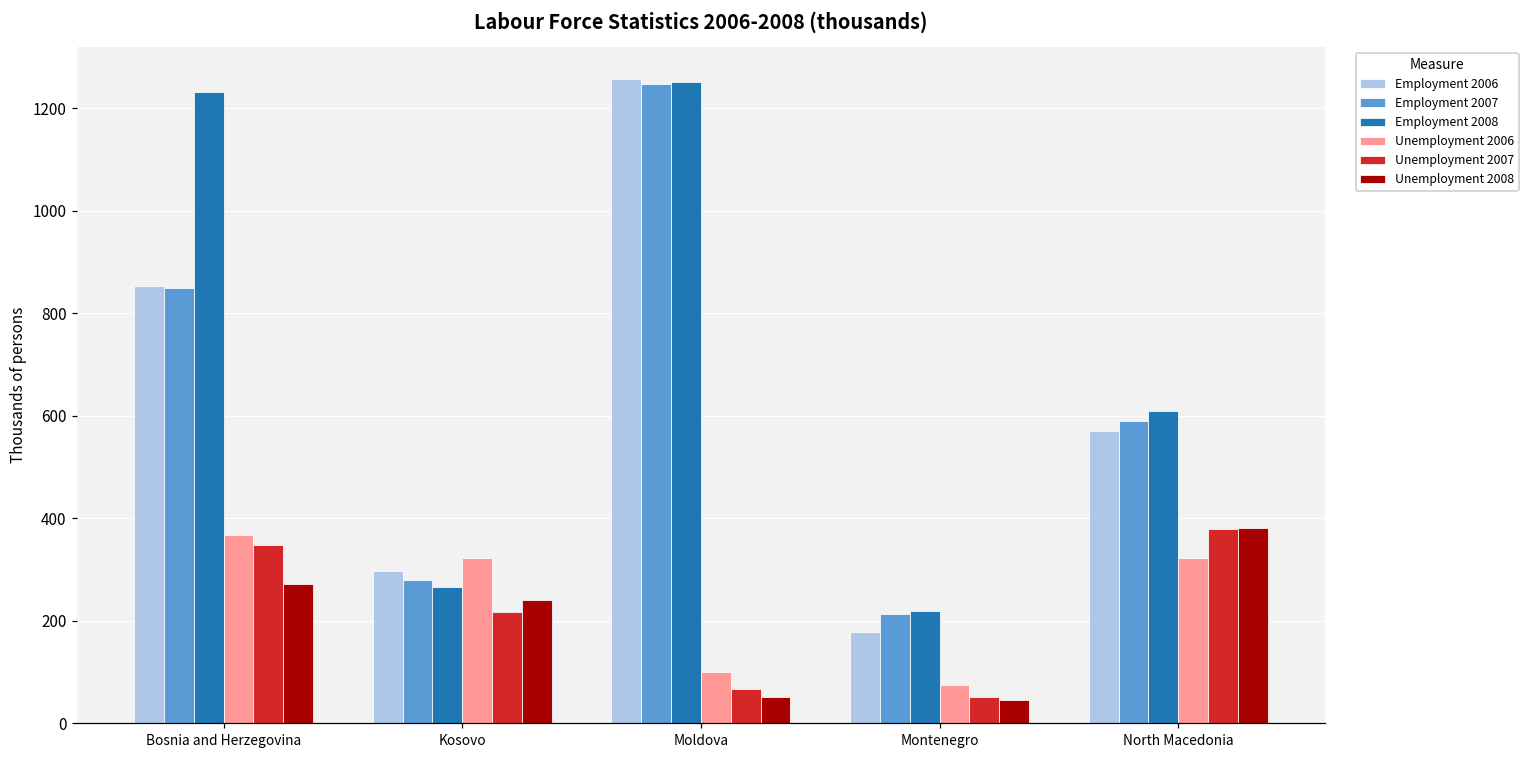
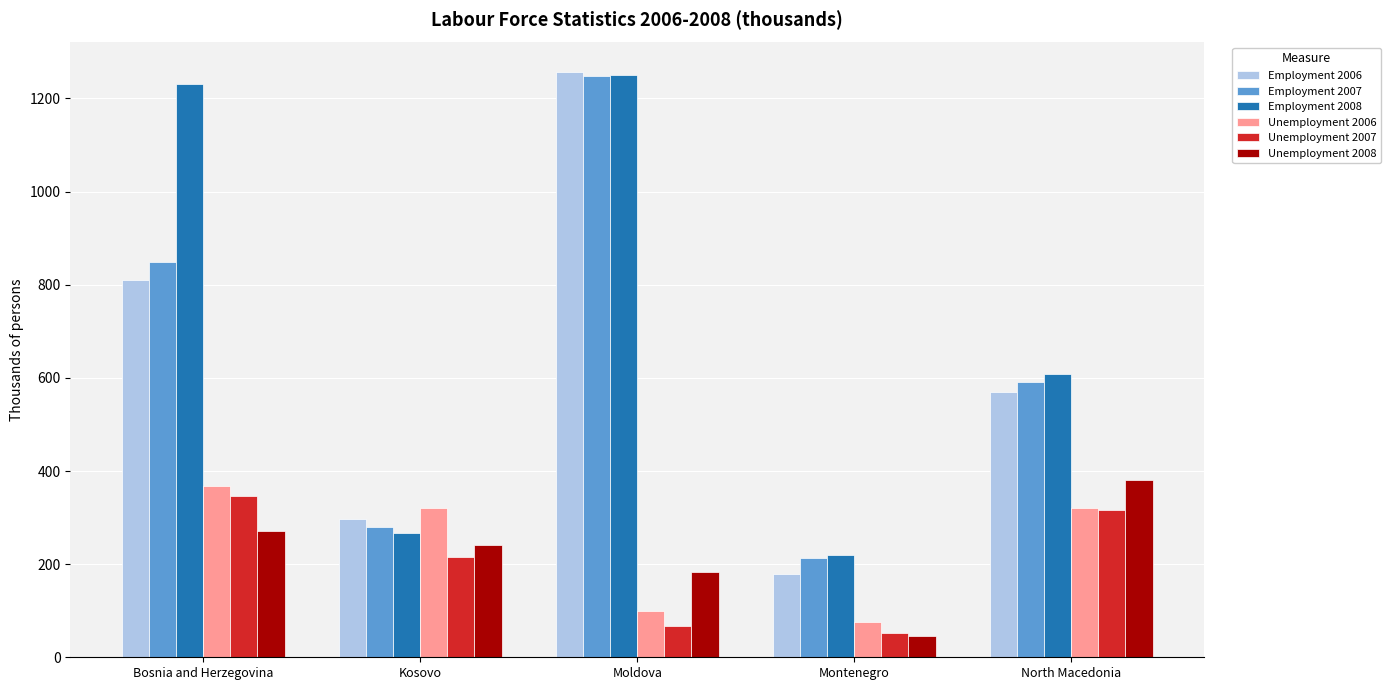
Employment 2006, Bosnia and Herzegovina: 850 -> 810
Unemployment 2008, Moldova: 50 -> 180
Unemployment 2007, North Macedonia: 380 -> 320
